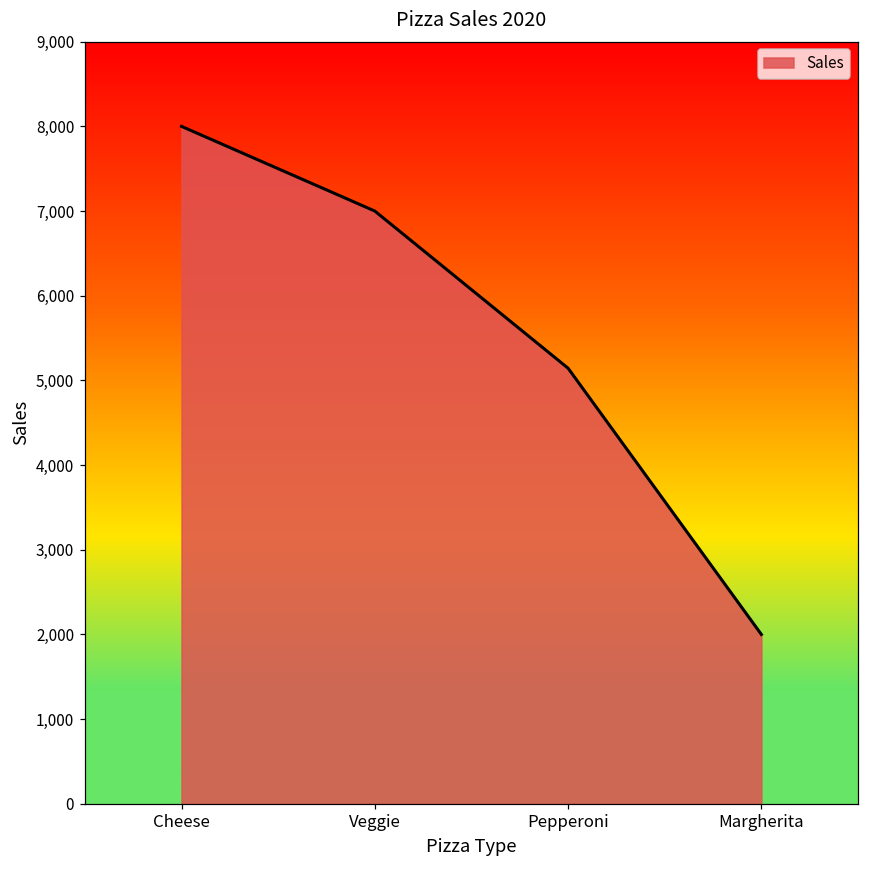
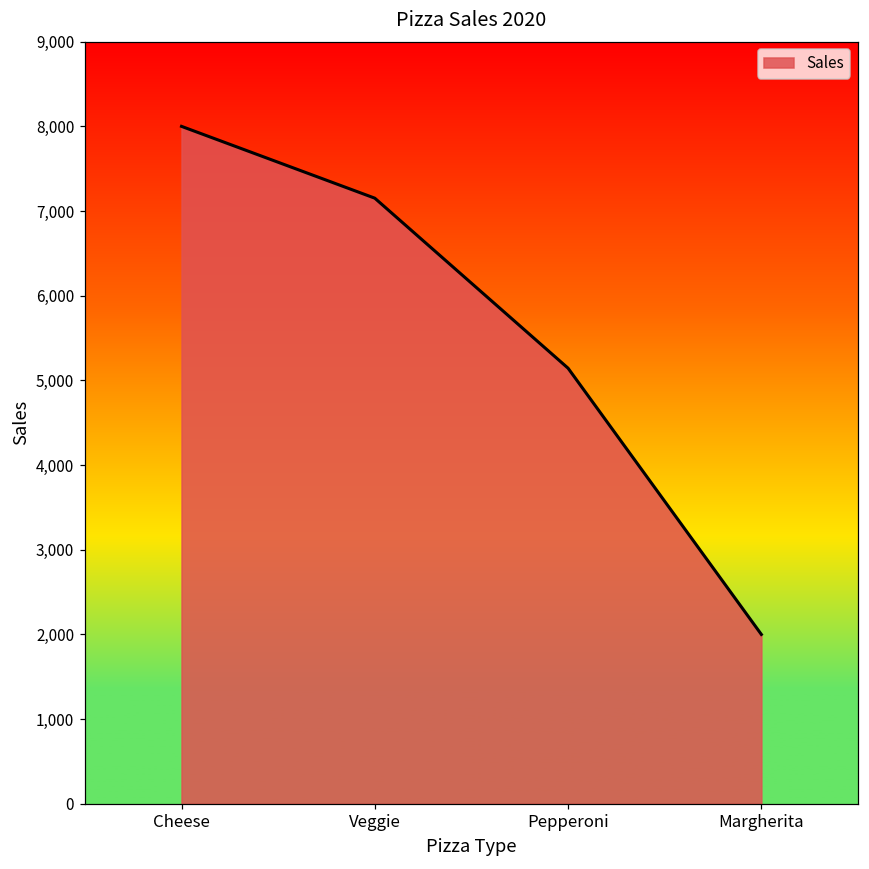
Veggie: 7,000 -> 7,200
